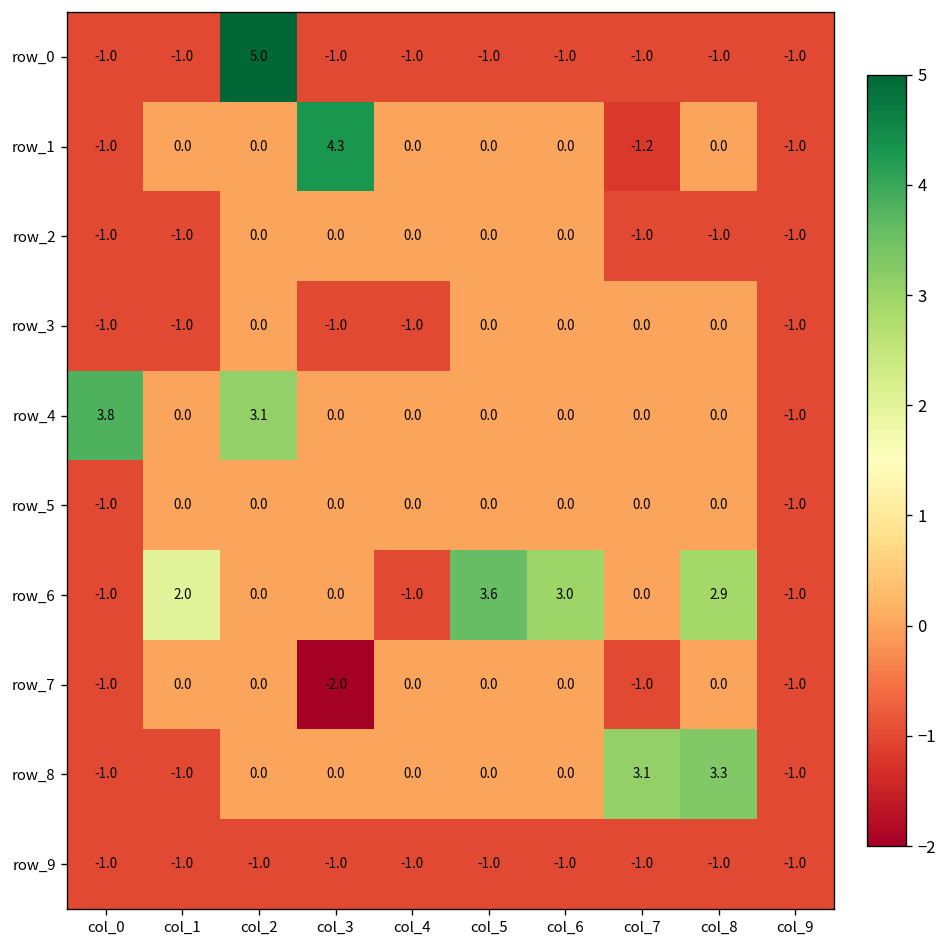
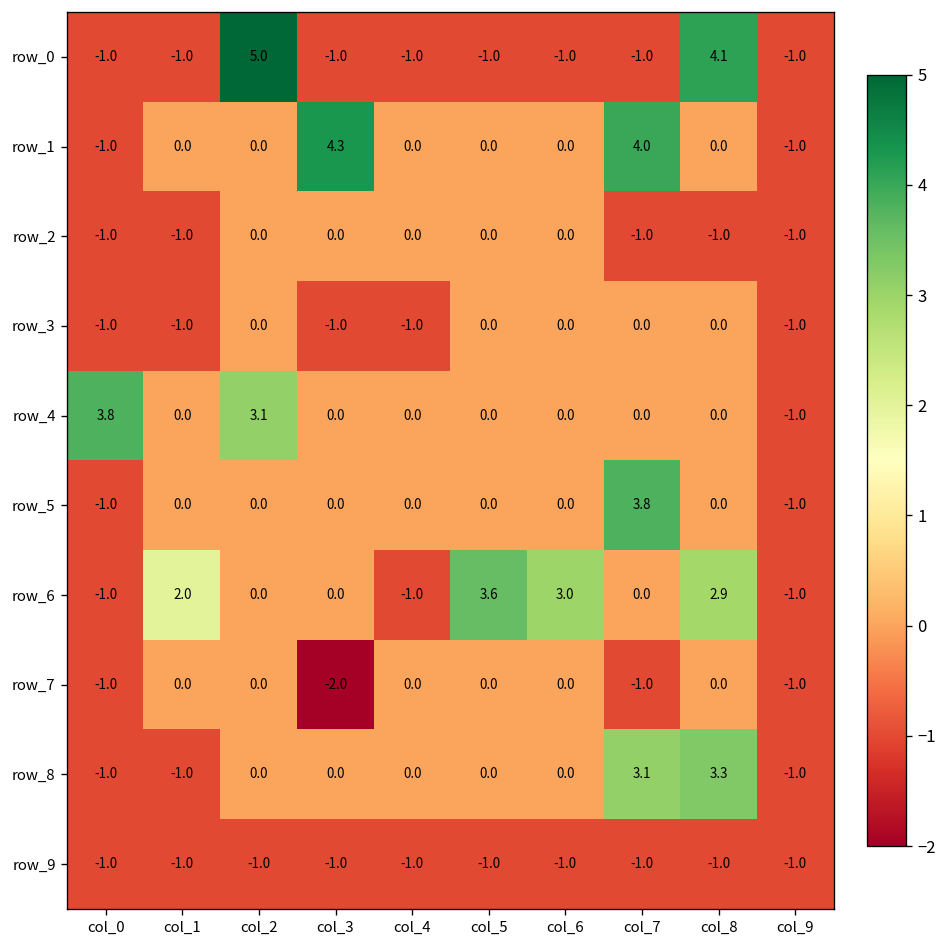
row_0, col_8: -1.0 -> 4.1
row_1, col_7: -1.2 -> 4.0
row_5, col_7: 0.0 -> 3.8
